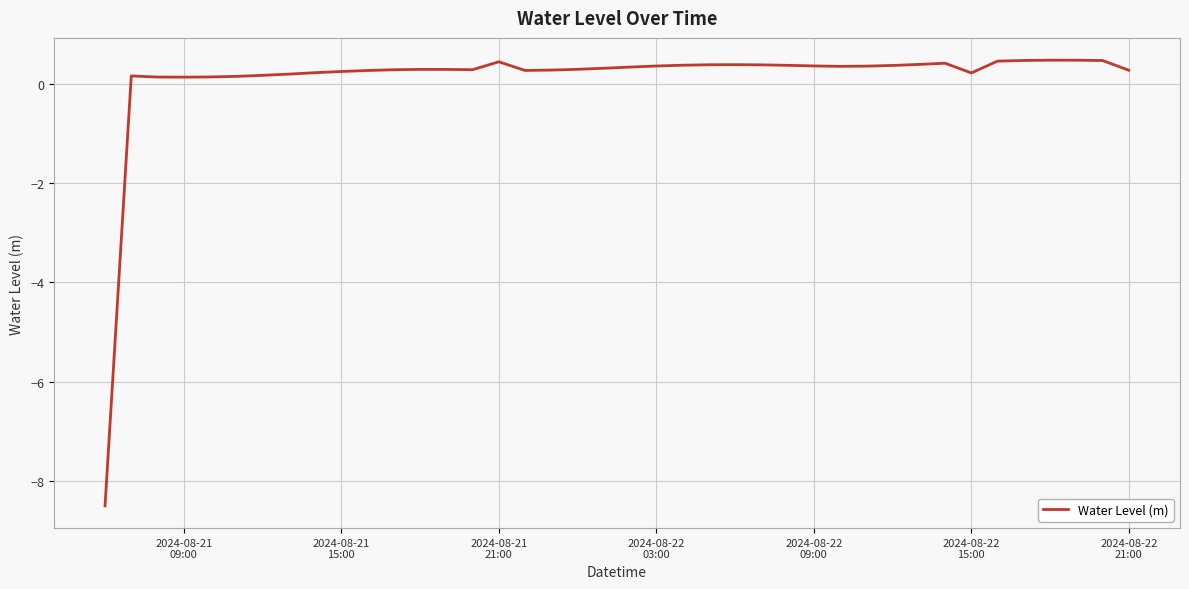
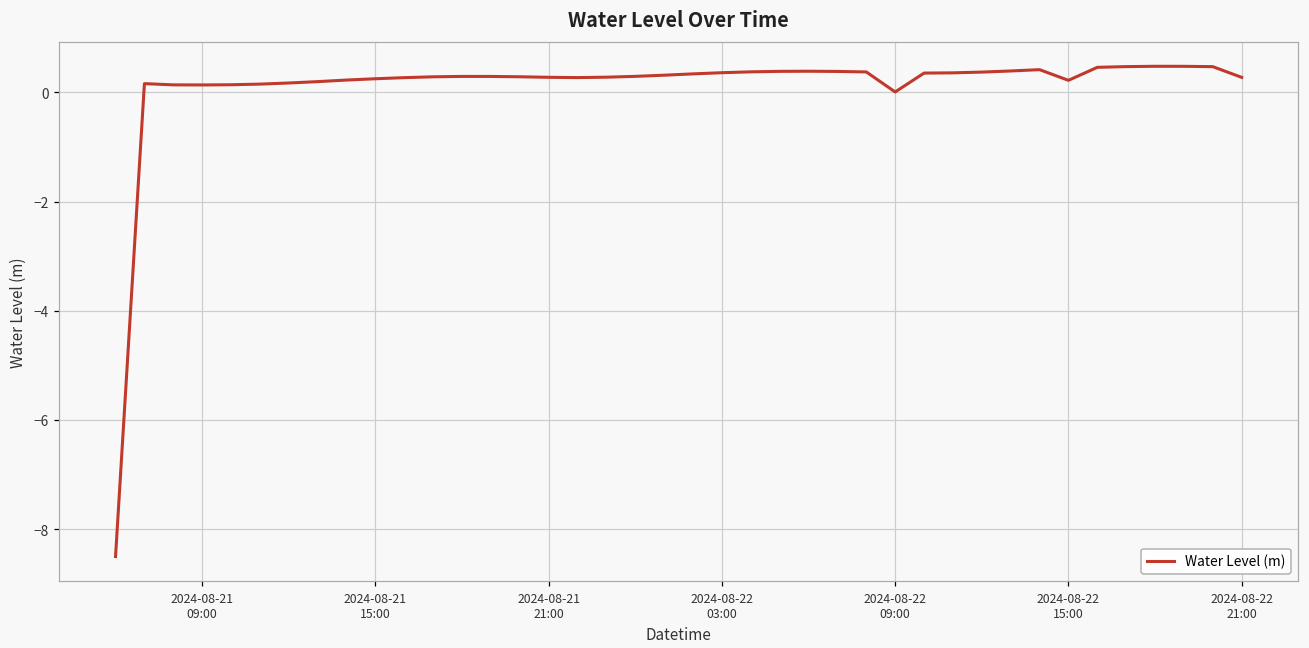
2024-08-21 21:00: 0.4 -> 0.3
2024-08-22 09:00: 0.4 -> 0.0
